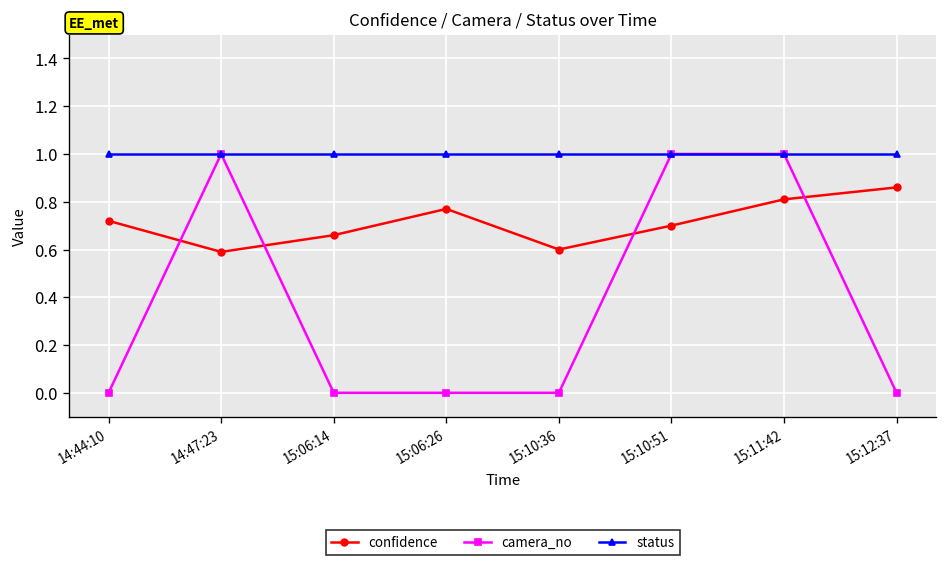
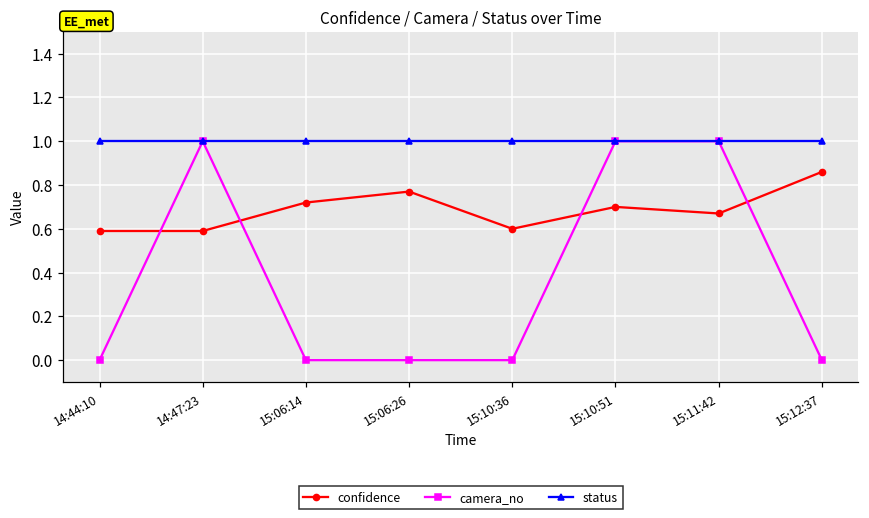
confidence, 14:44:10: 0.72 -> 0.59
confidence, 15:06:14: 0.66 -> 0.72
confidence, 15:11:42: 0.81 -> 0.67
